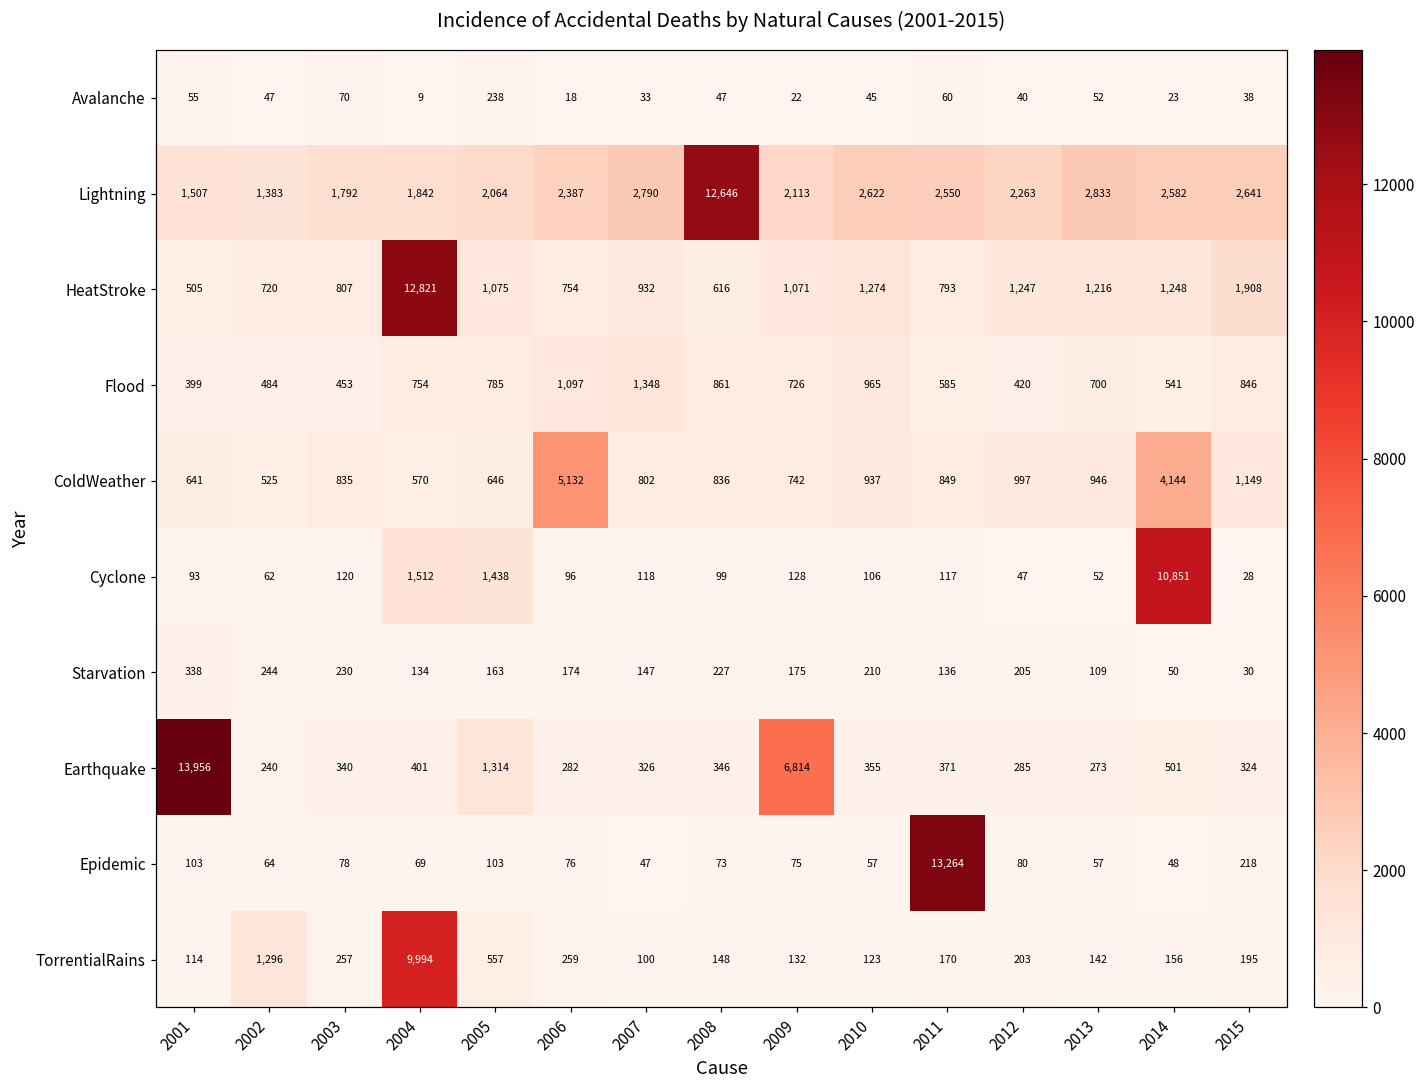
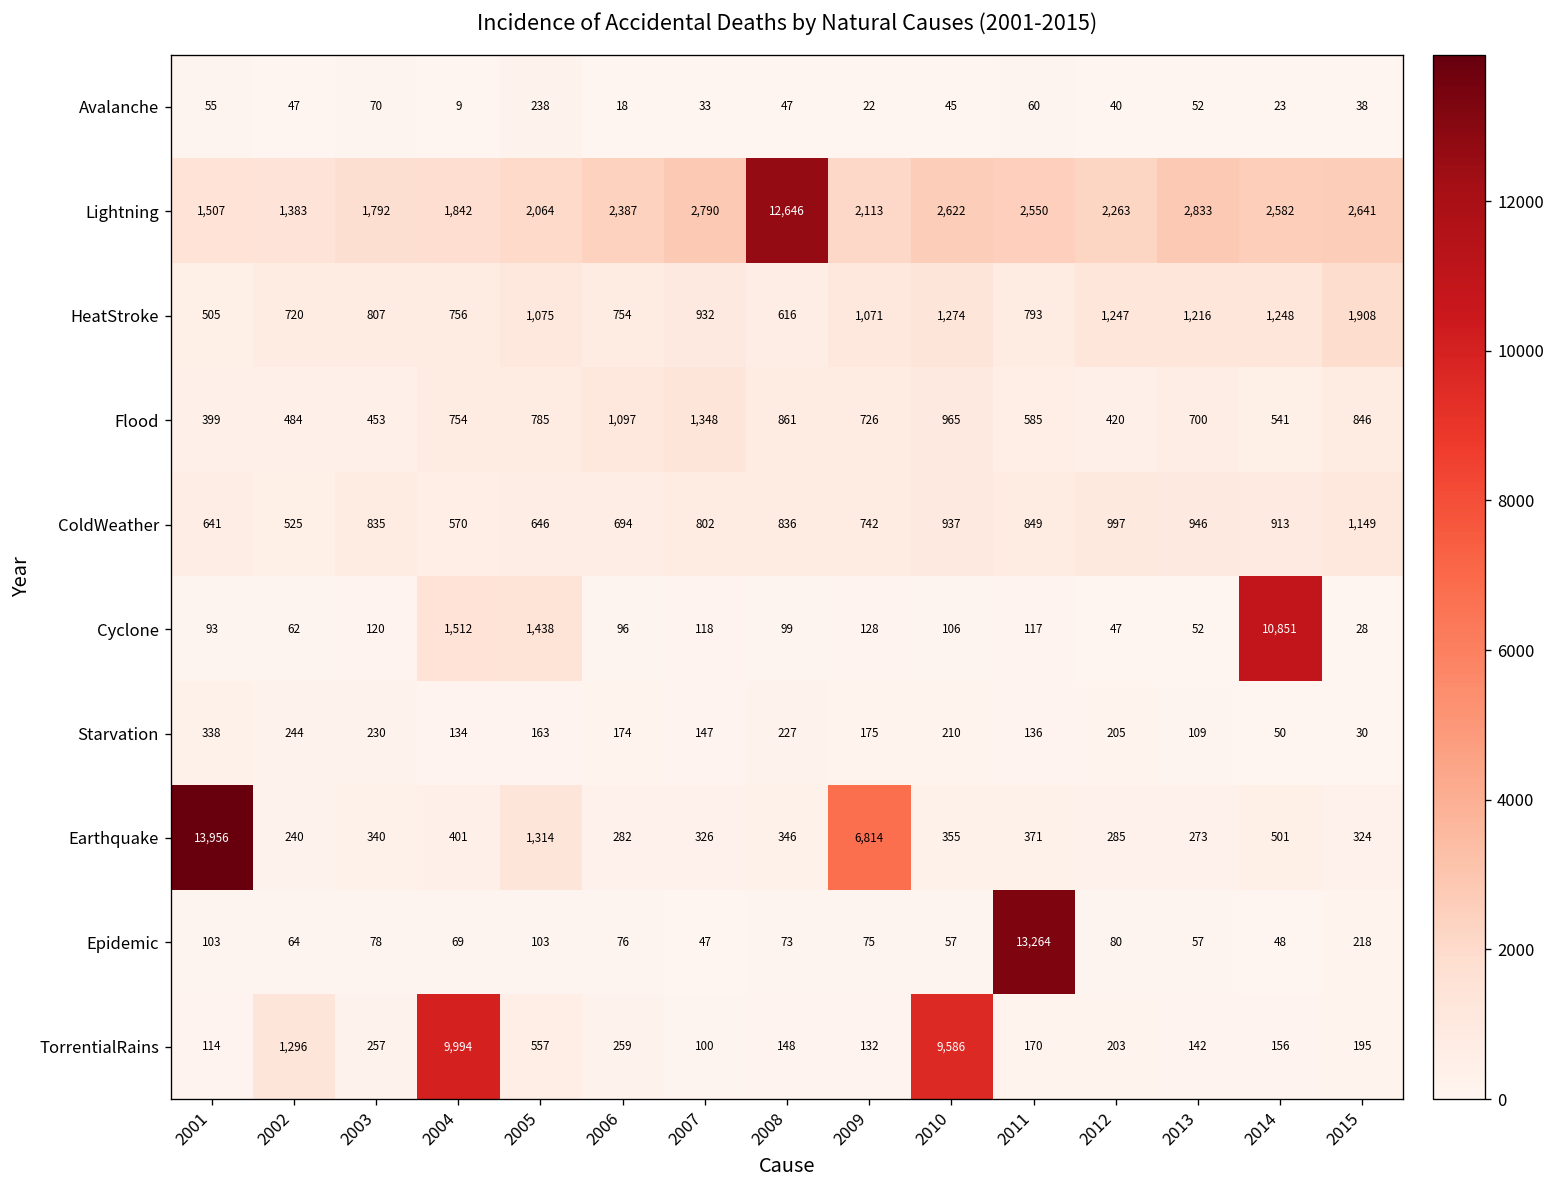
HeatStroke, 2004: 12,821 -> 756
ColdWeather, 2006: 5,132 -> 694
ColdWeather, 2014: 4,144 -> 913
TorrentialRains, 2010: 123 -> 9,586
